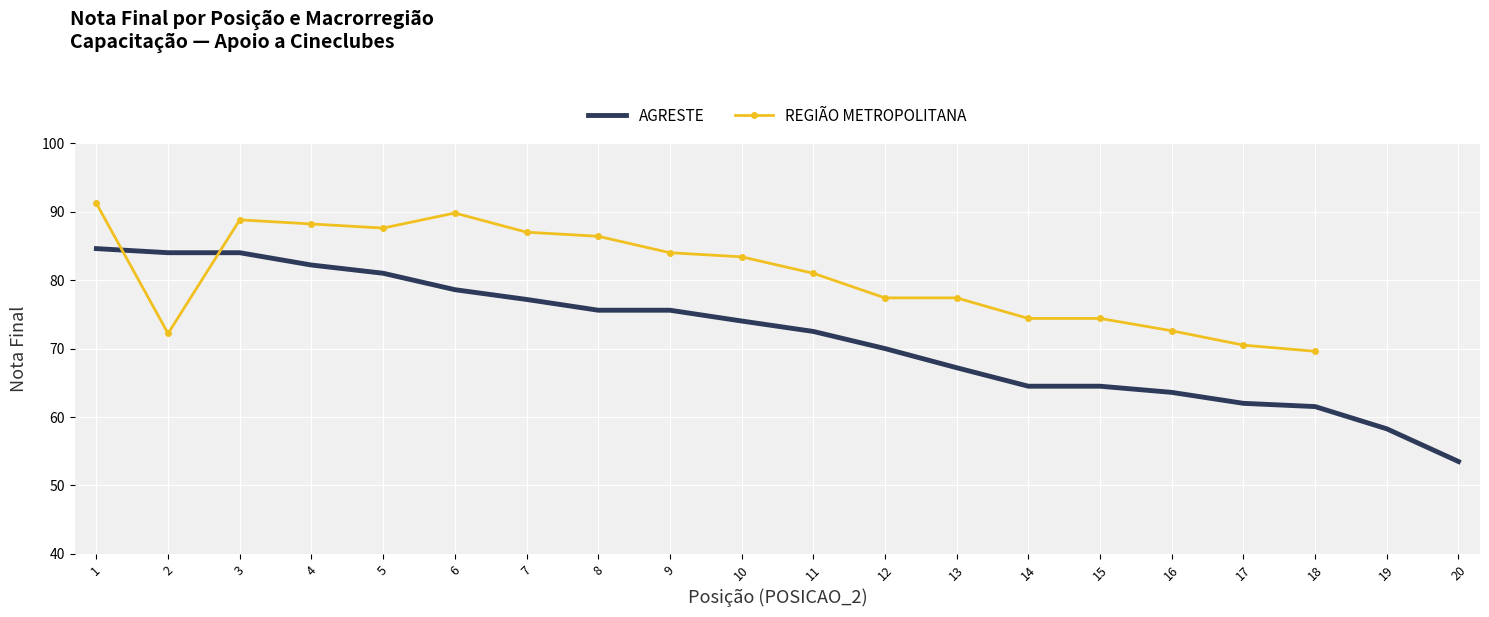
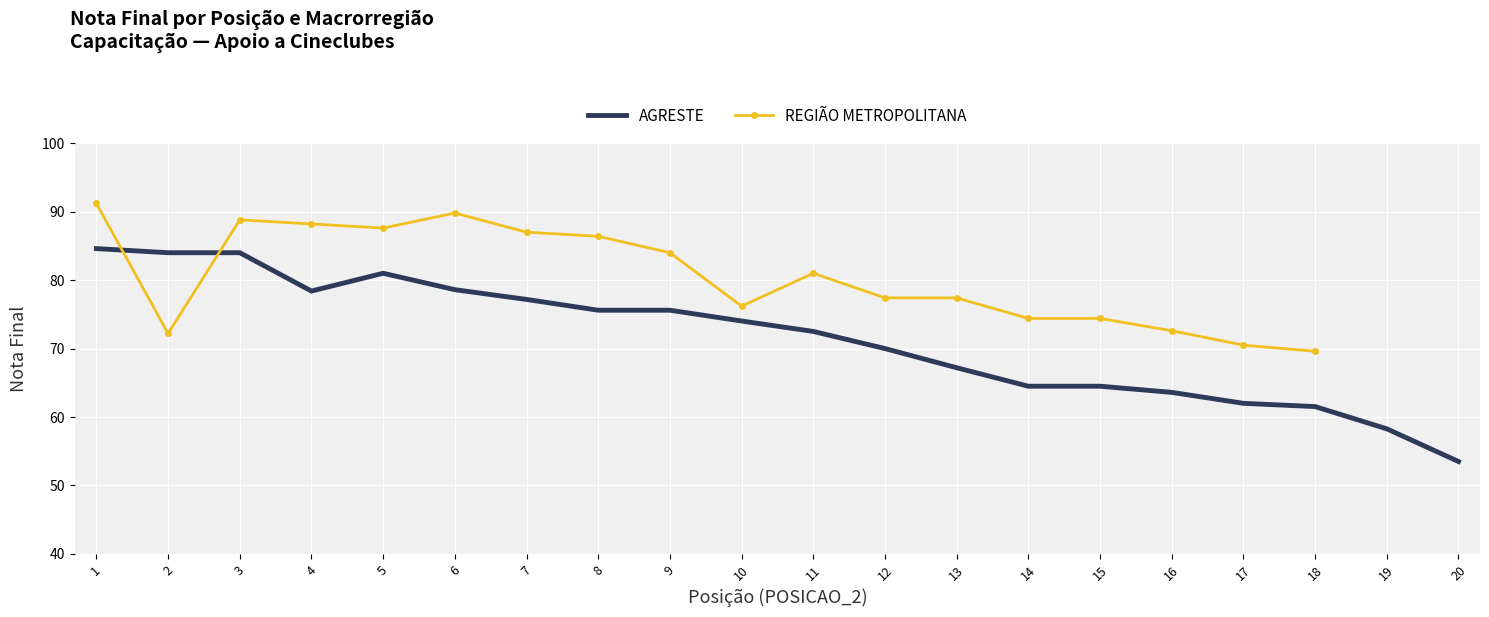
AGRESTE, 4: 82 -> 78
REGIÃO METROPOLITANA, 10: 83 -> 76
